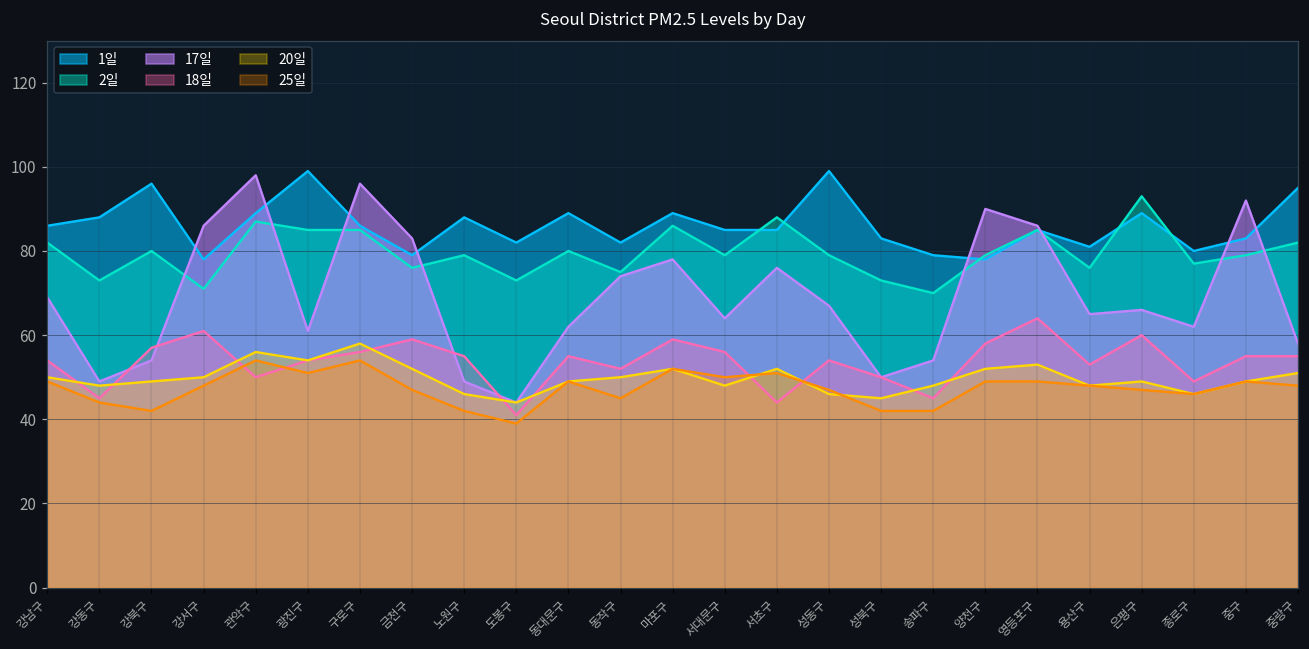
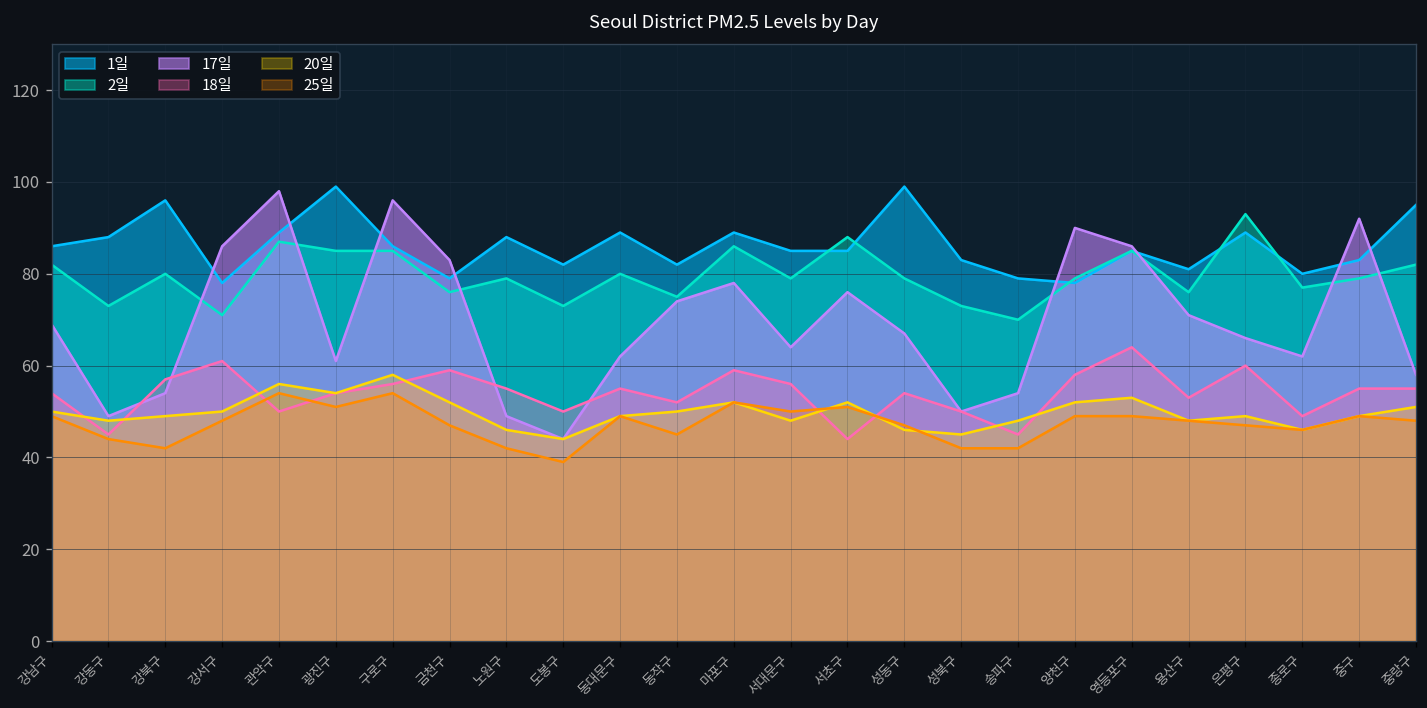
18일, 도봉구: 41 -> 50
17일, 용산구: 65 -> 71
